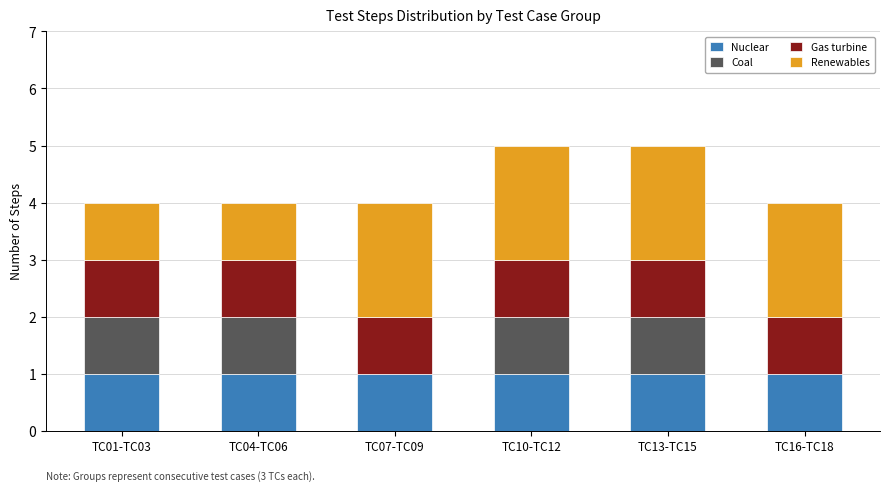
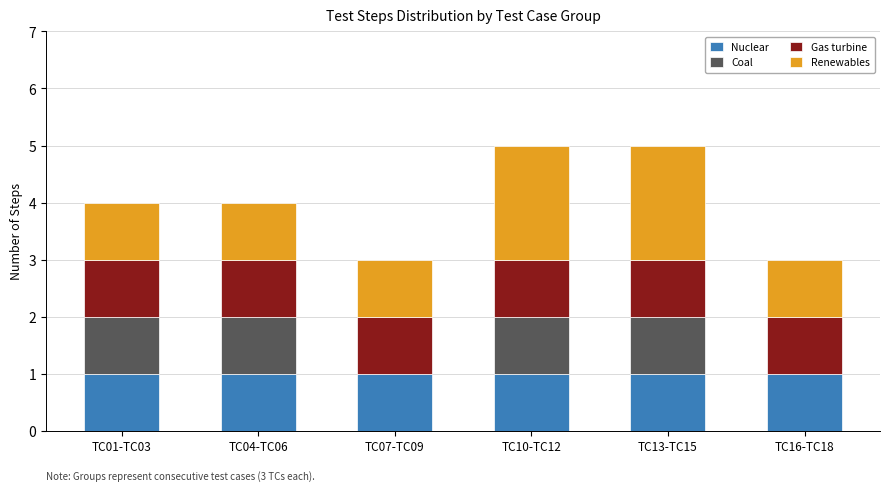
Renewables, TC07-TC09: 2 -> 1
Renewables, TC16-TC18: 2 -> 1
